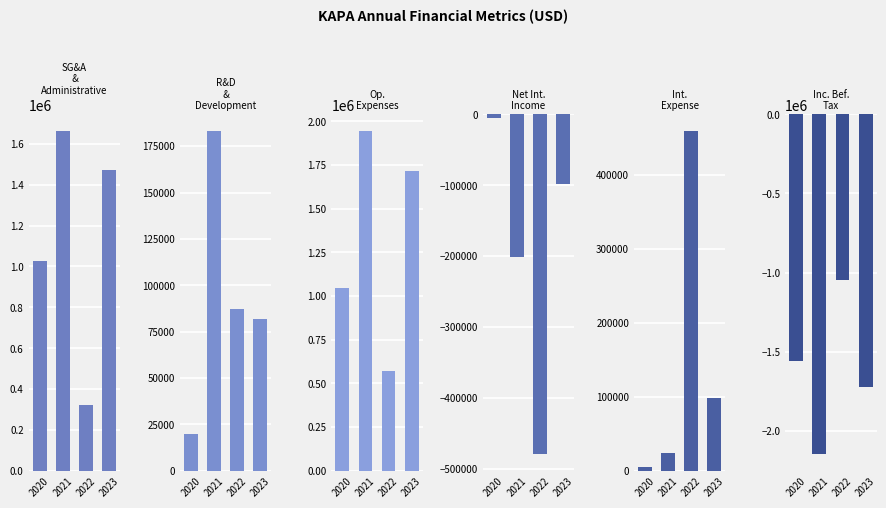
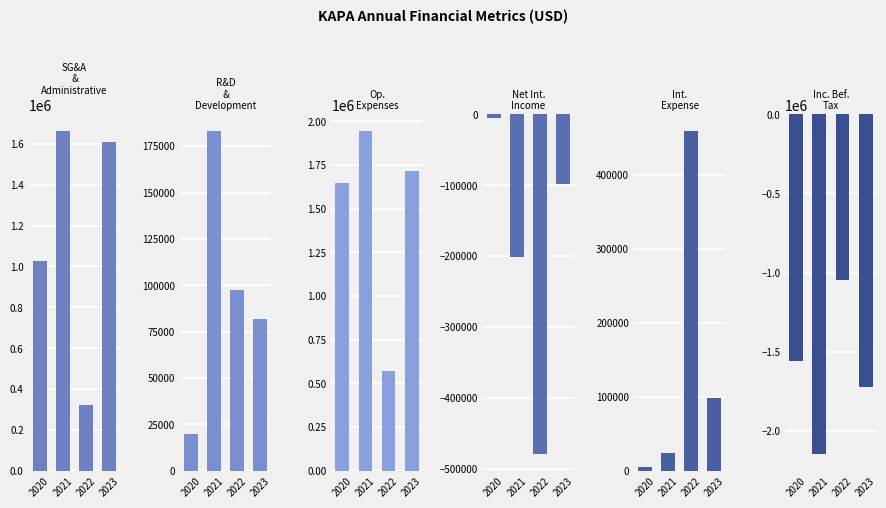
SG&A & Administrative, 2023: 1470000 -> 1610000
R&D & Development, 2022: 87000 -> 97000
Op. Expenses, 2020: 1050000 -> 1640000
